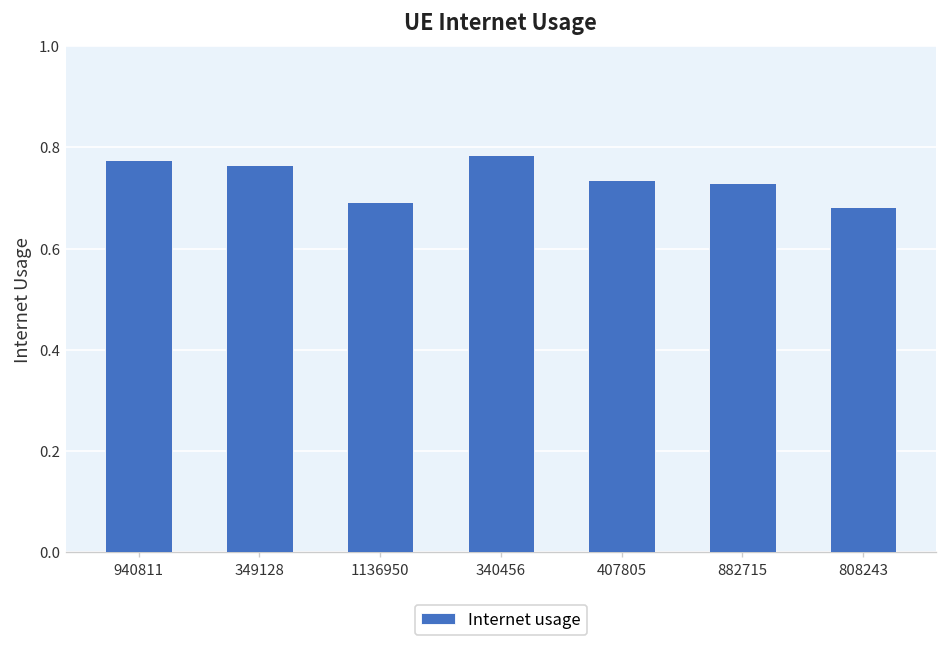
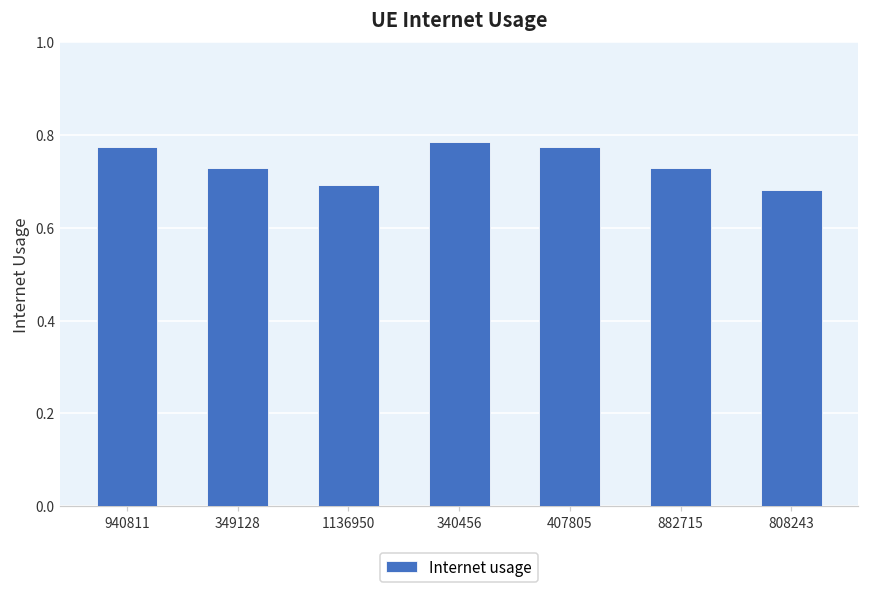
349128: 0.77 -> 0.73
407805: 0.74 -> 0.77
